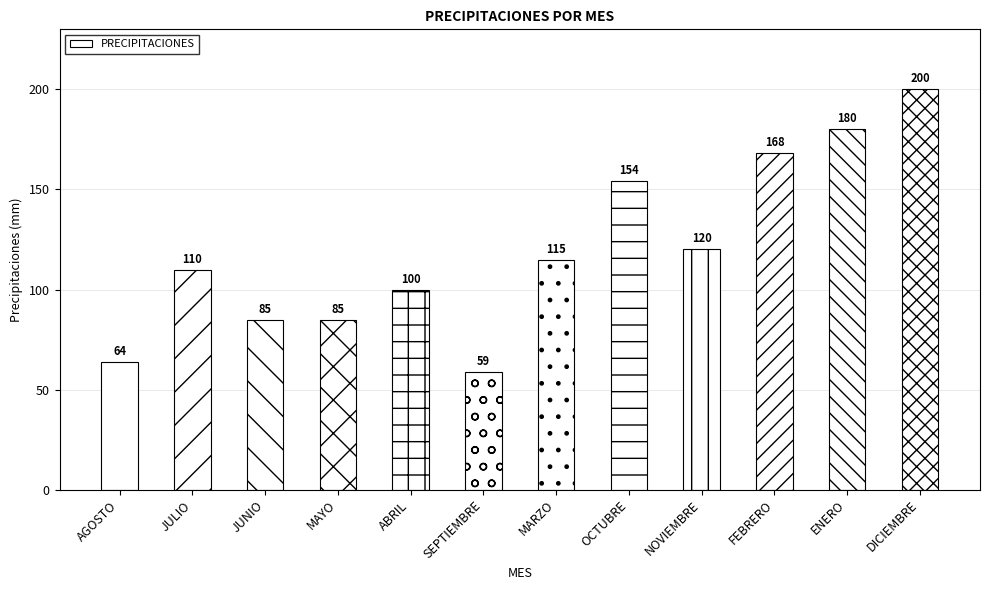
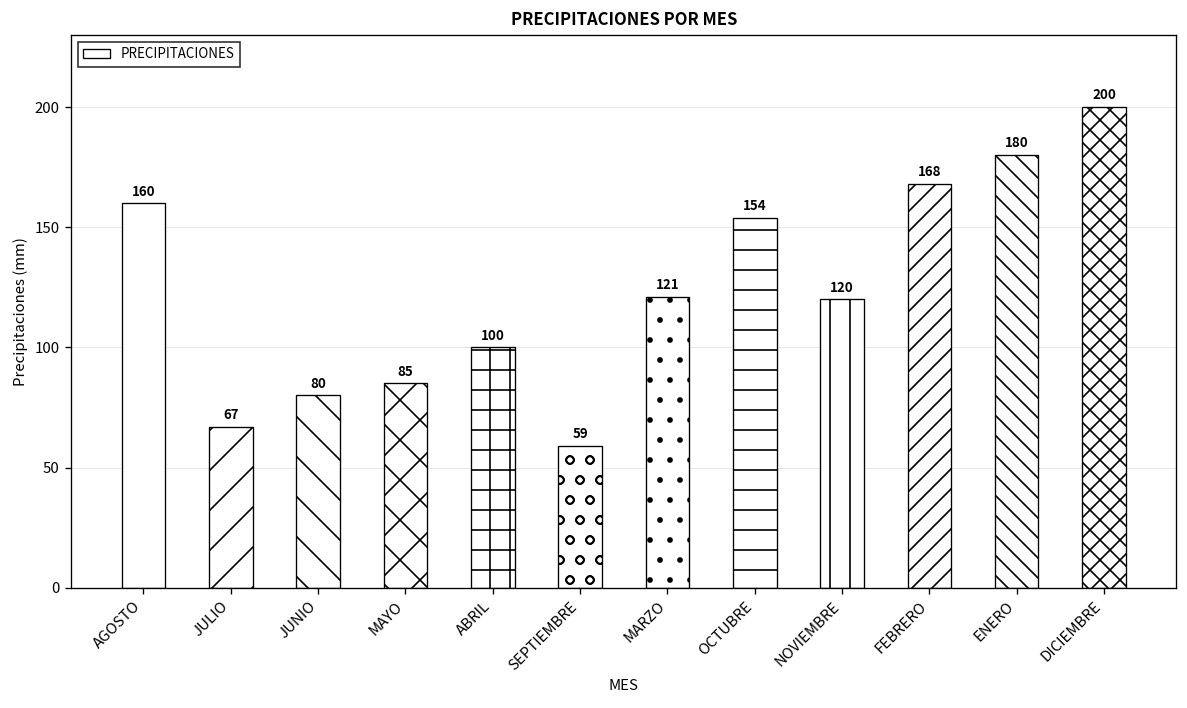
AGOSTO: 64 -> 160
JULIO: 110 -> 67
JUNIO: 85 -> 80
MARZO: 115 -> 121
